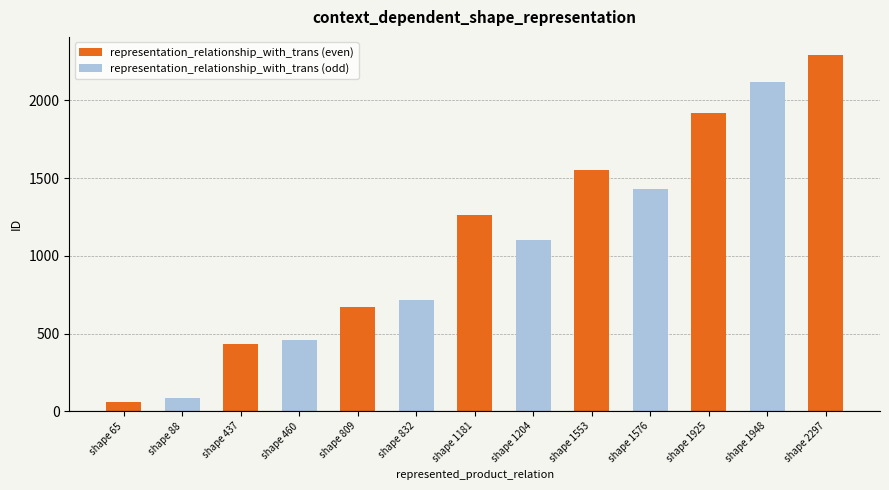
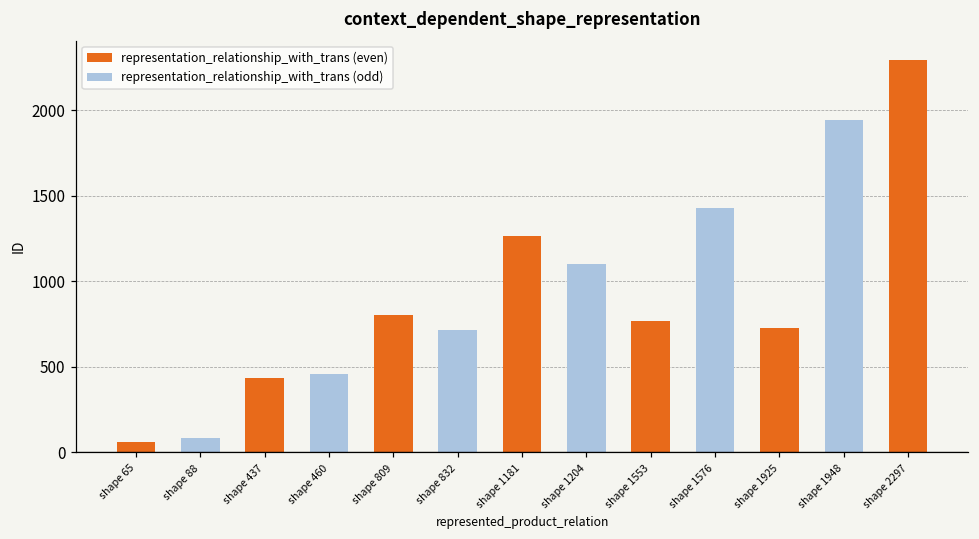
representation_relationship_with_trans (even), shape 809: 670 -> 810
representation_relationship_with_trans (even), shape 1553: 1550 -> 770
representation_relationship_with_trans (even), shape 1925: 1920 -> 730
representation_relationship_with_trans (odd), shape 1948: 2120 -> 1950
